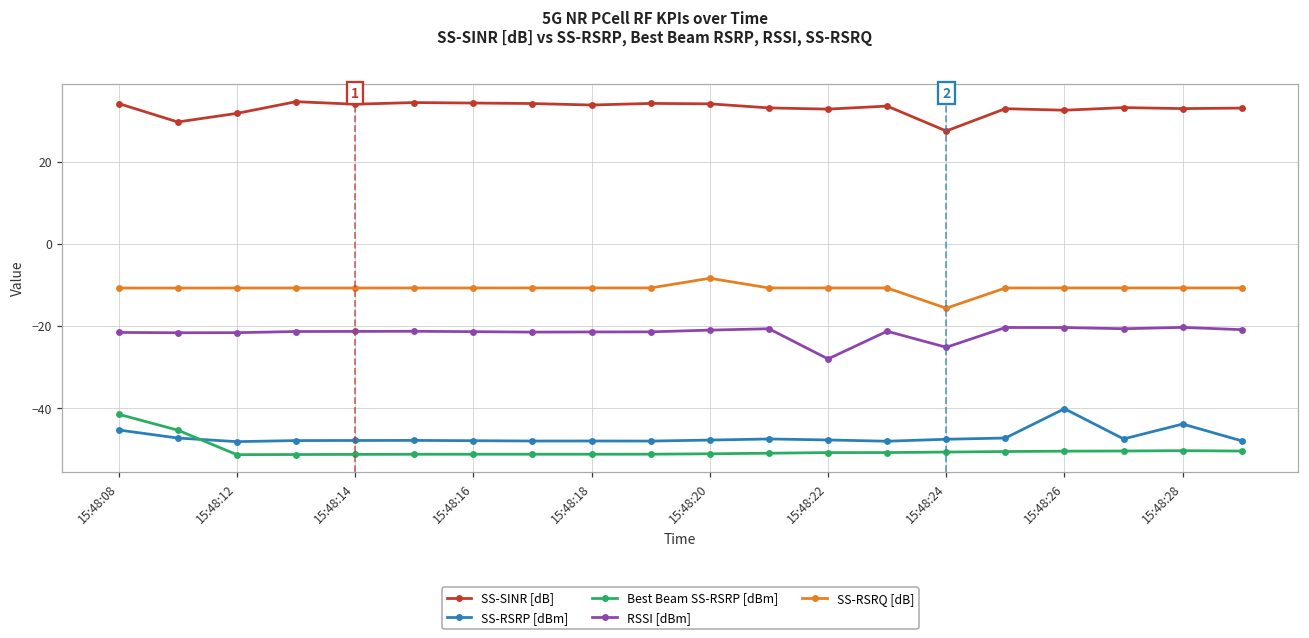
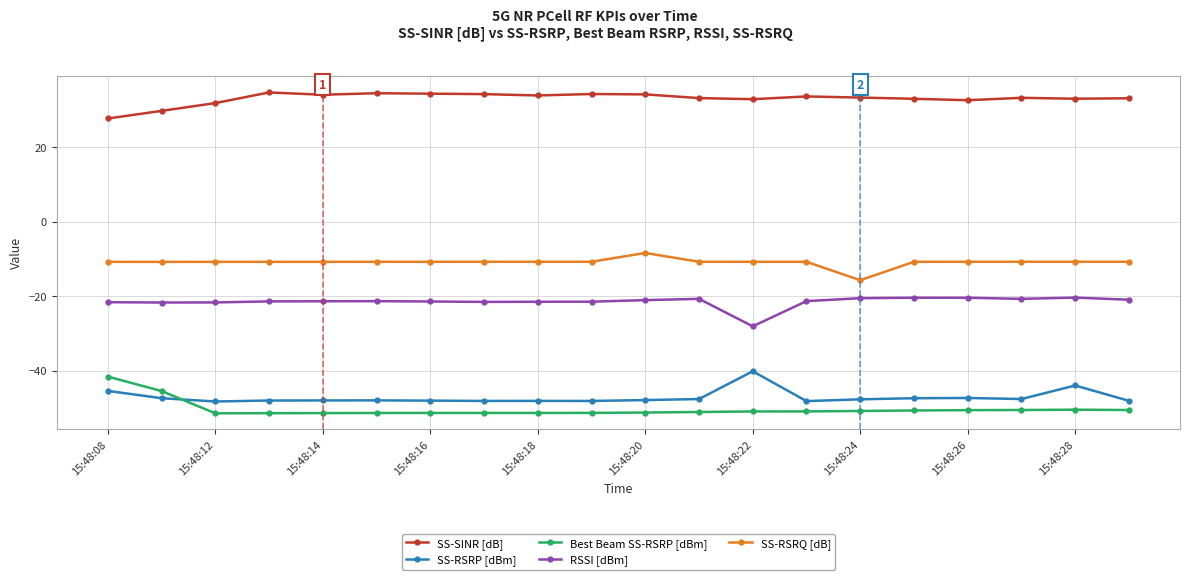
SS-SINR [dB], 15:48:08: 34 -> 28
SS-RSRP [dBm], 15:48:22: -48 -> -40
SS-SINR [dB], 15:48:24: 28 -> 33
RSSI [dBm], 15:48:24: -25 -> -21
SS-RSRP [dBm], 15:48:26: -40 -> -47
